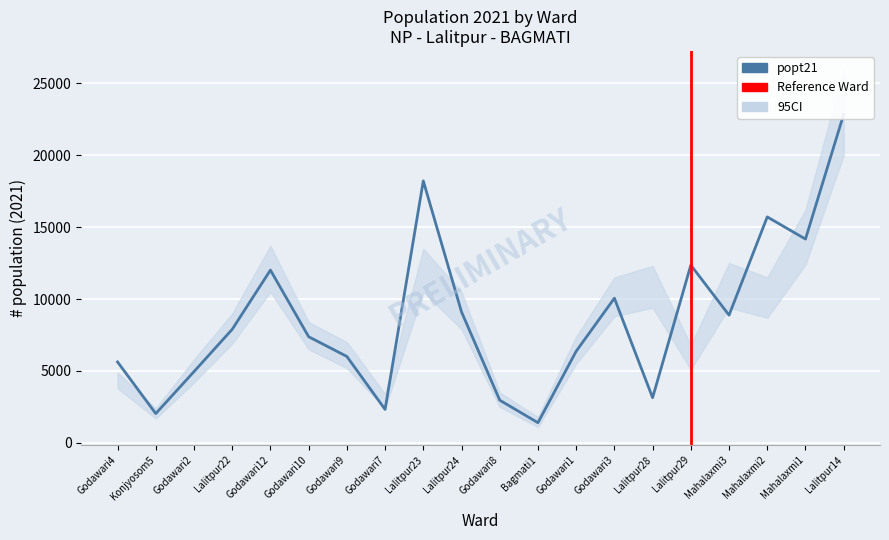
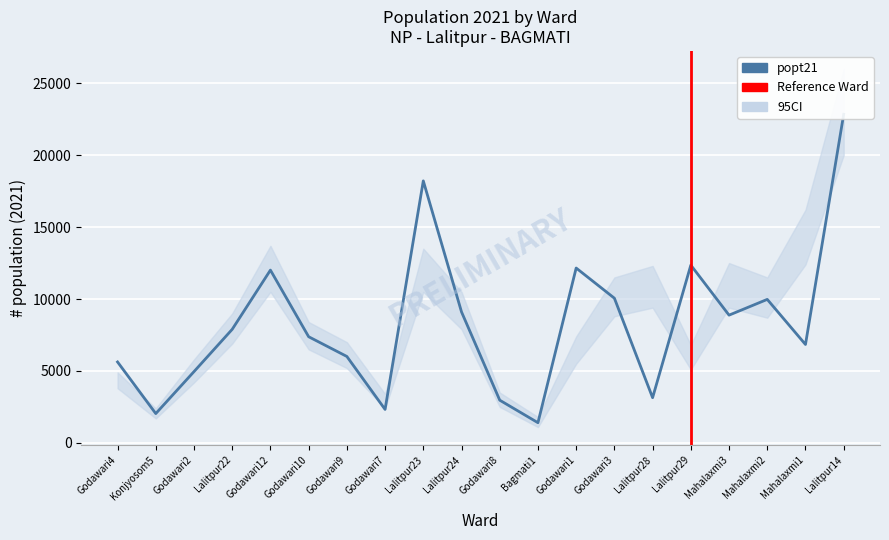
popt21, Godawari1: 6400 -> 12200
popt21, Mahalaxmi2: 15700 -> 10000
popt21, Mahalaxmi1: 14200 -> 6800
